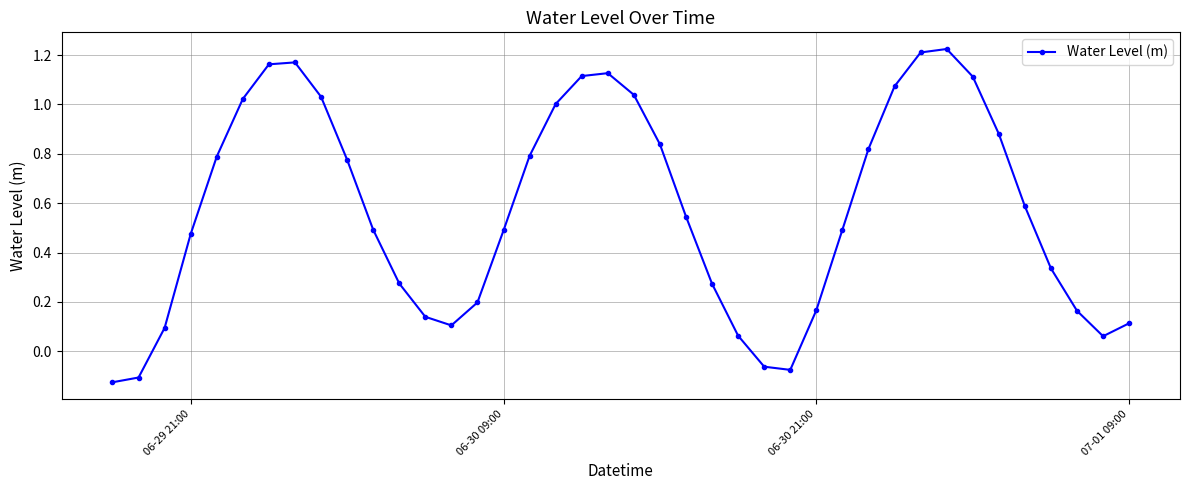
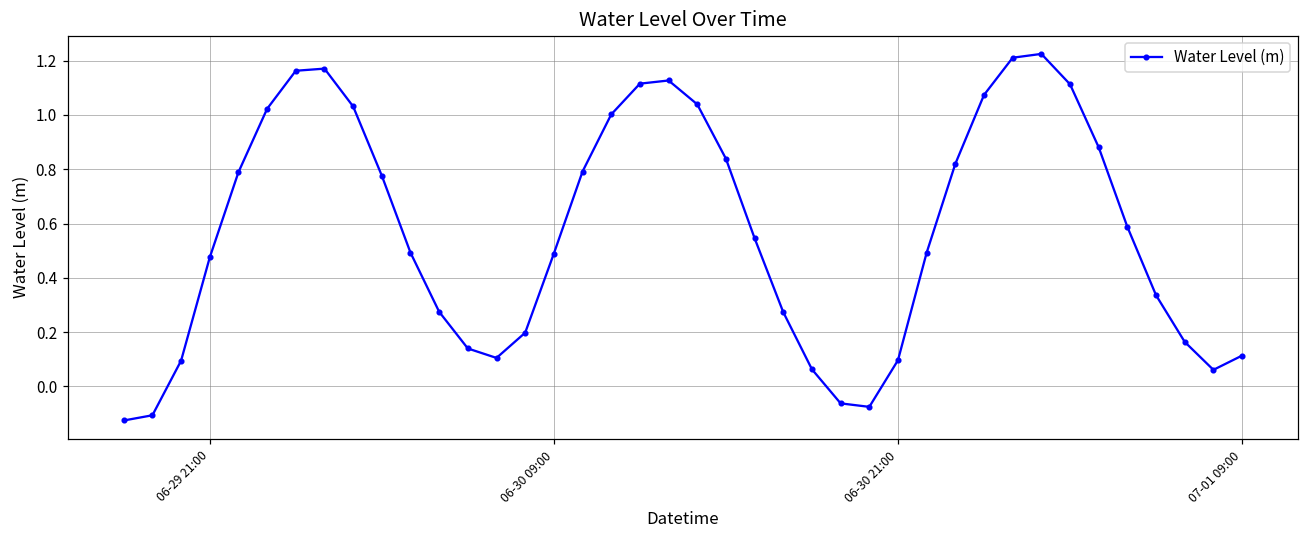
06-30 21:00: 0.17 -> 0.10
